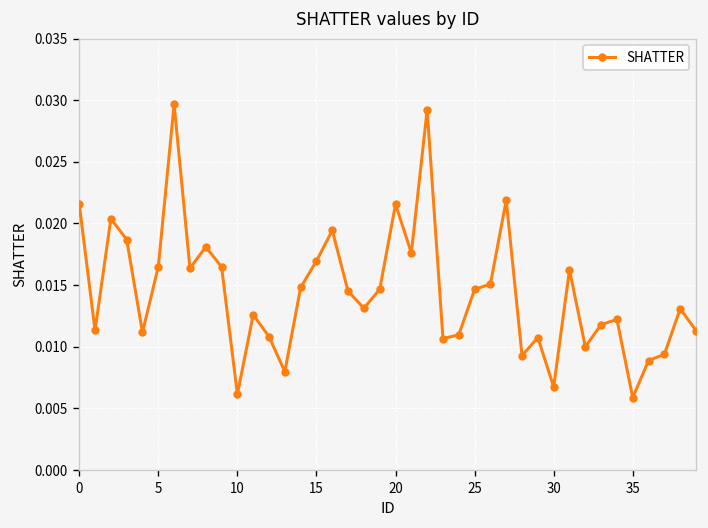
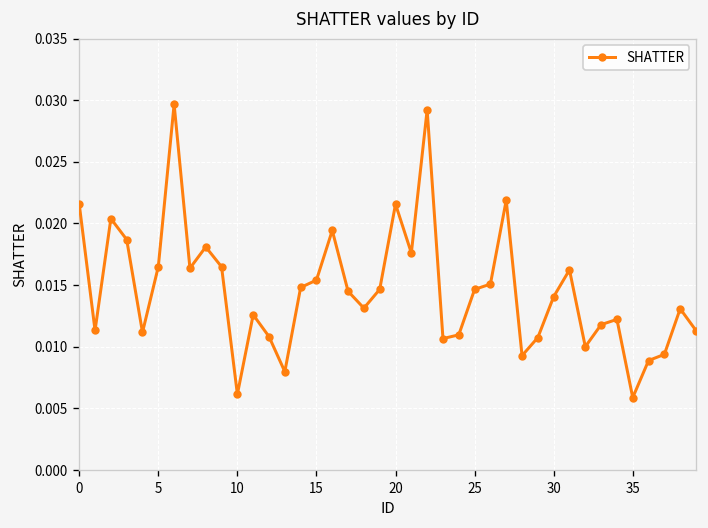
15: 0.0170 -> 0.0154
30: 0.0067 -> 0.0141
